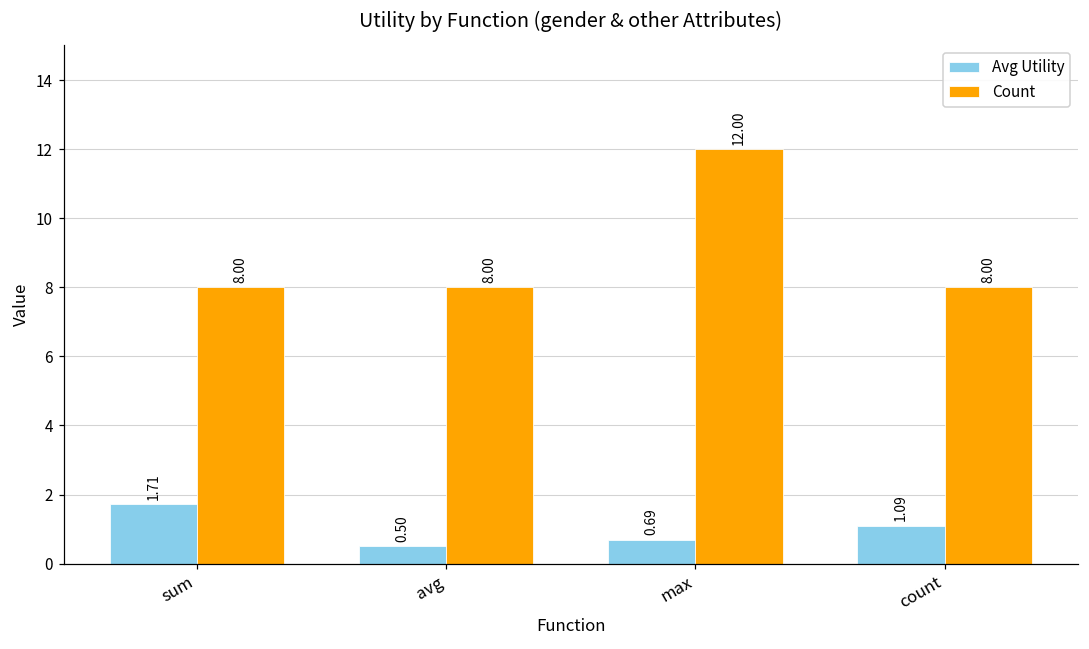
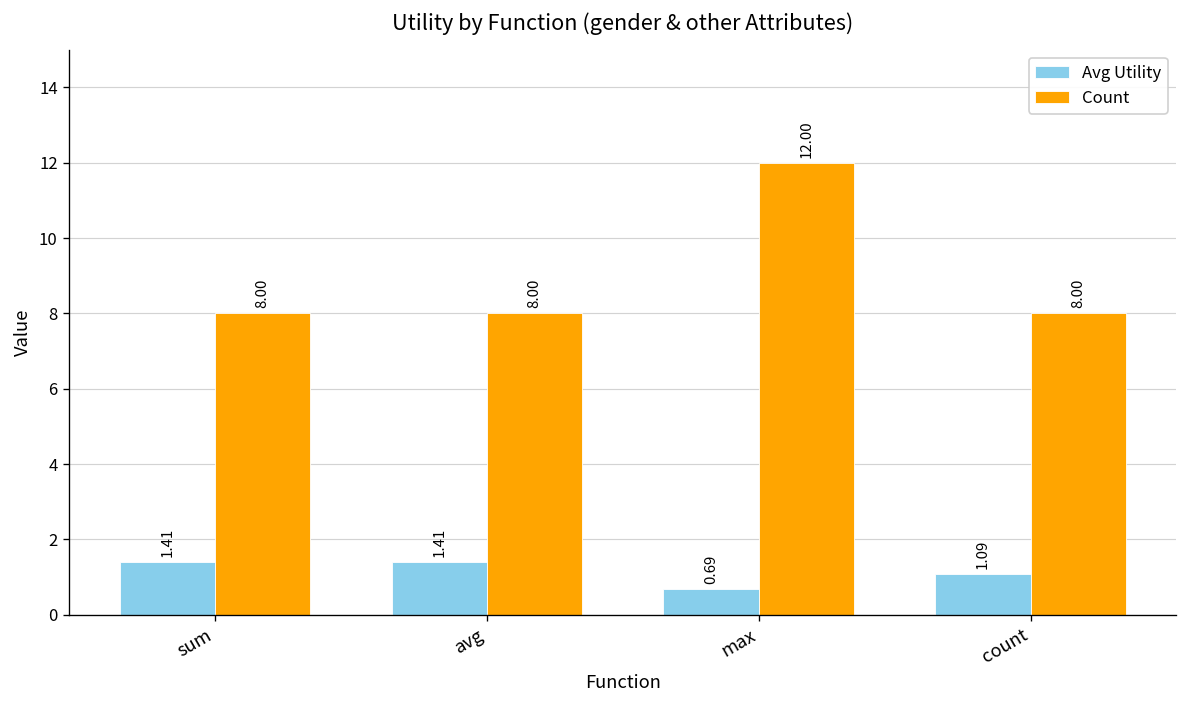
Avg Utility, sum: 1.71 -> 1.41
Avg Utility, avg: 0.50 -> 1.41
